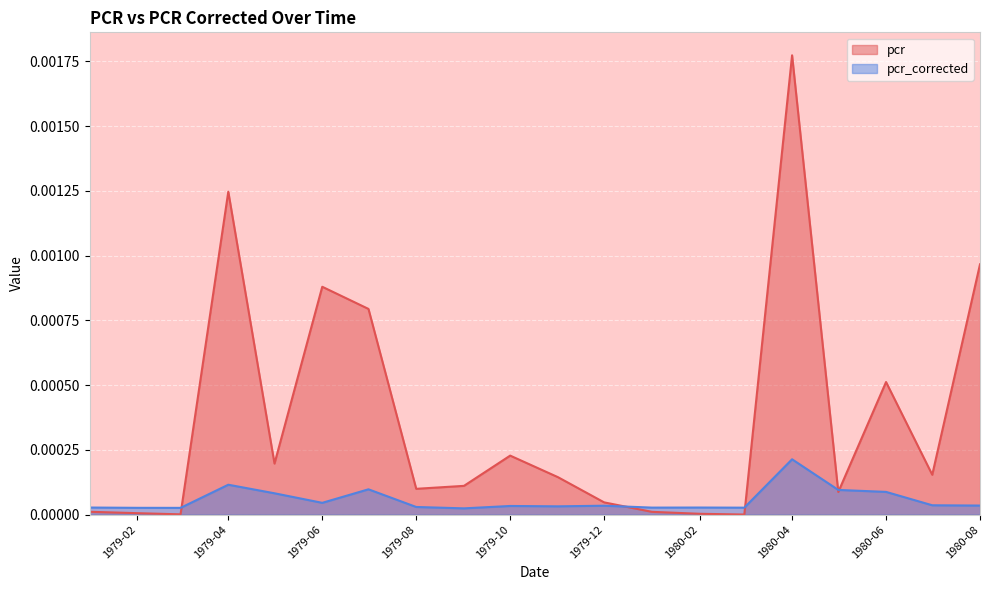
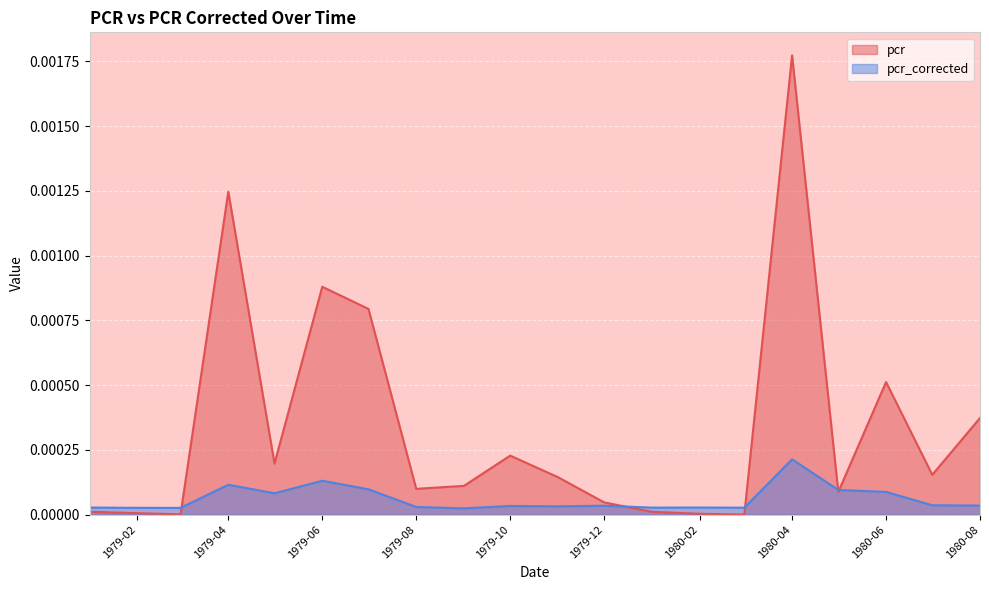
pcr_corrected, 1979-06: 0.00005 -> 0.00013
pcr, 1980-08: 0.00097 -> 0.00037
